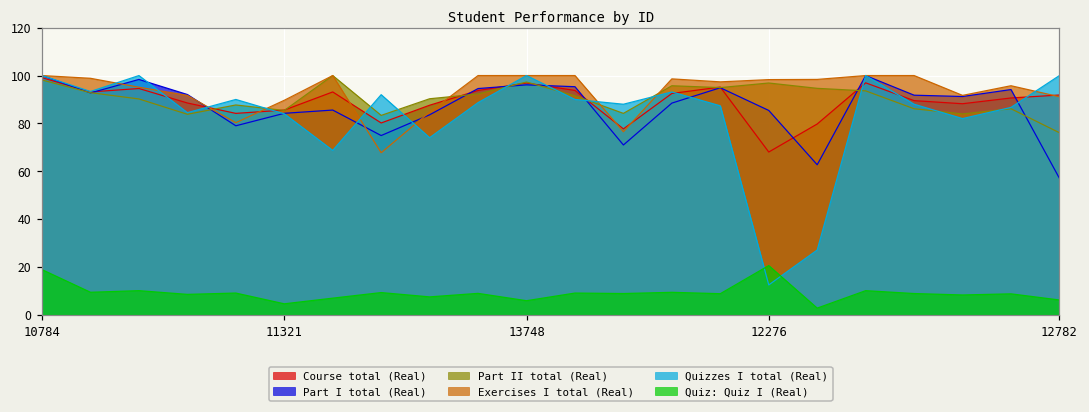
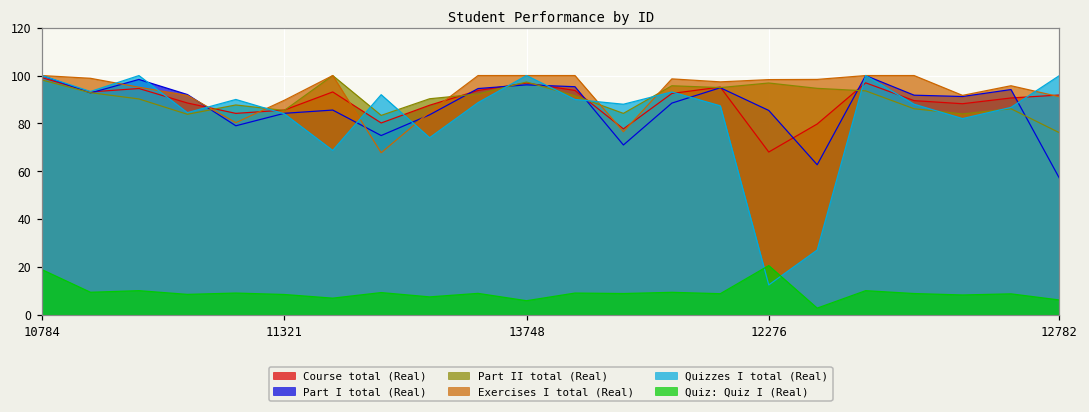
Quiz: Quiz I (Real), 11321: 5 -> 8
